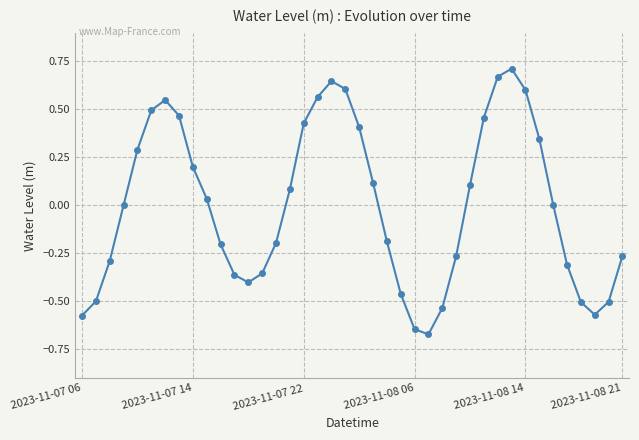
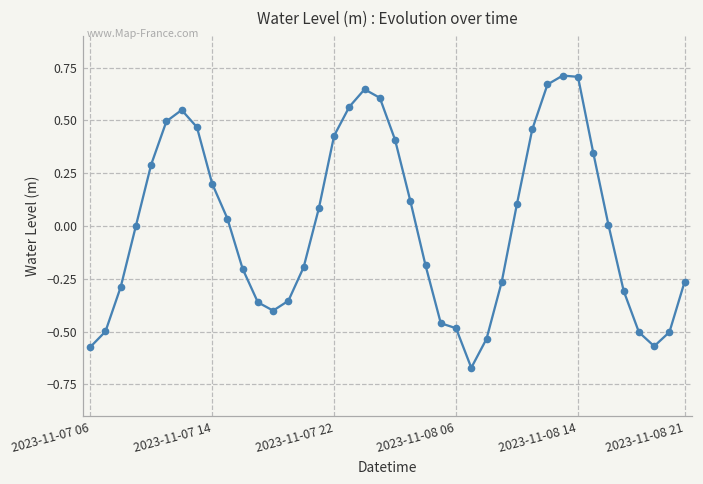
2023-11-08 06: -0.64 -> -0.48
2023-11-08 14: 0.60 -> 0.71
